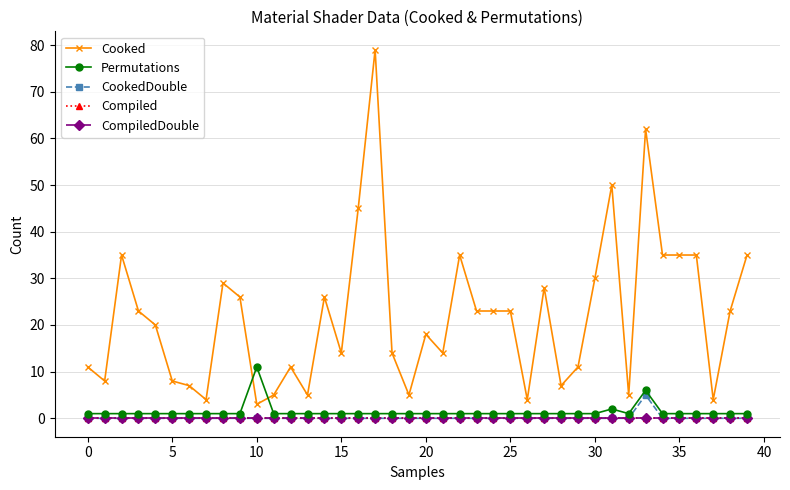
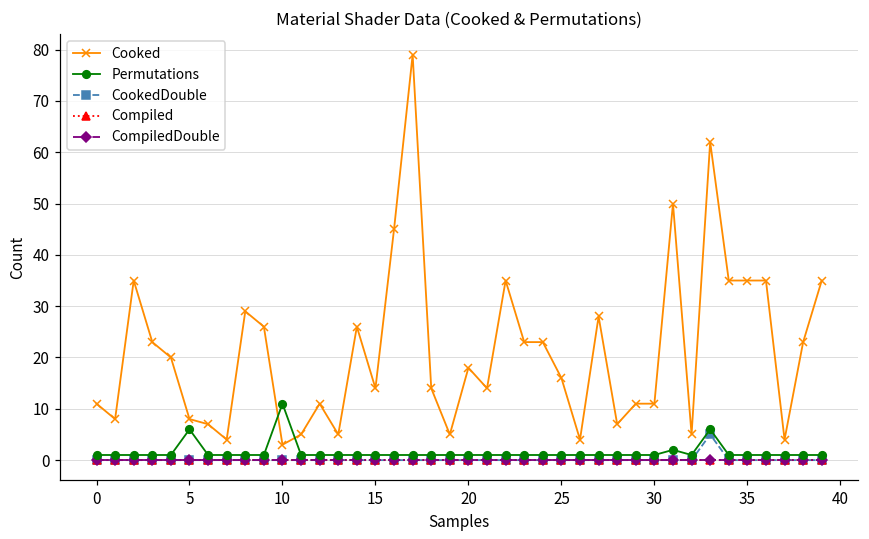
Permutations, 5: 1 -> 6
Cooked, 25: 23 -> 16
Cooked, 30: 30 -> 11
